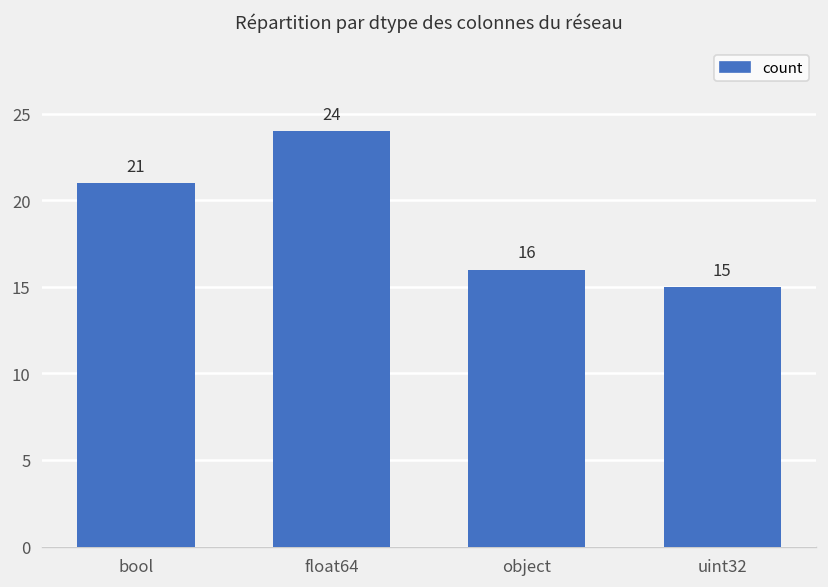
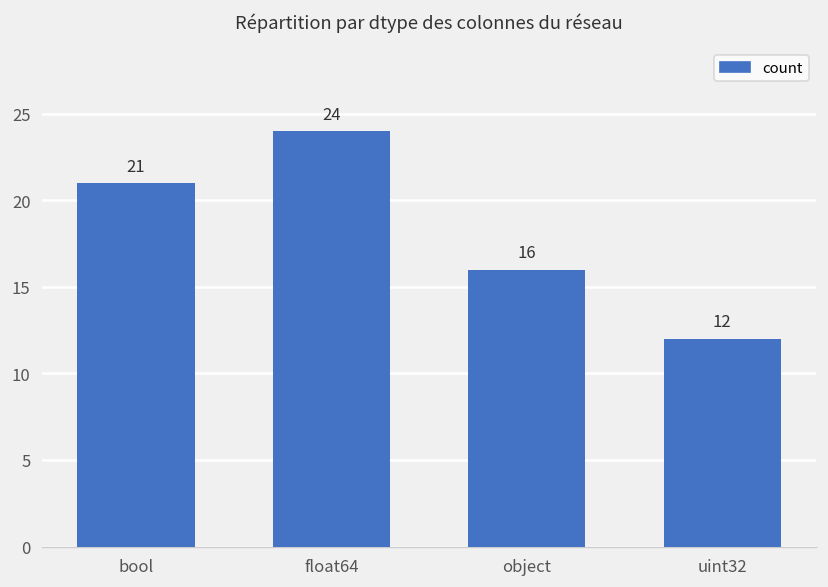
uint32: 15 -> 12
